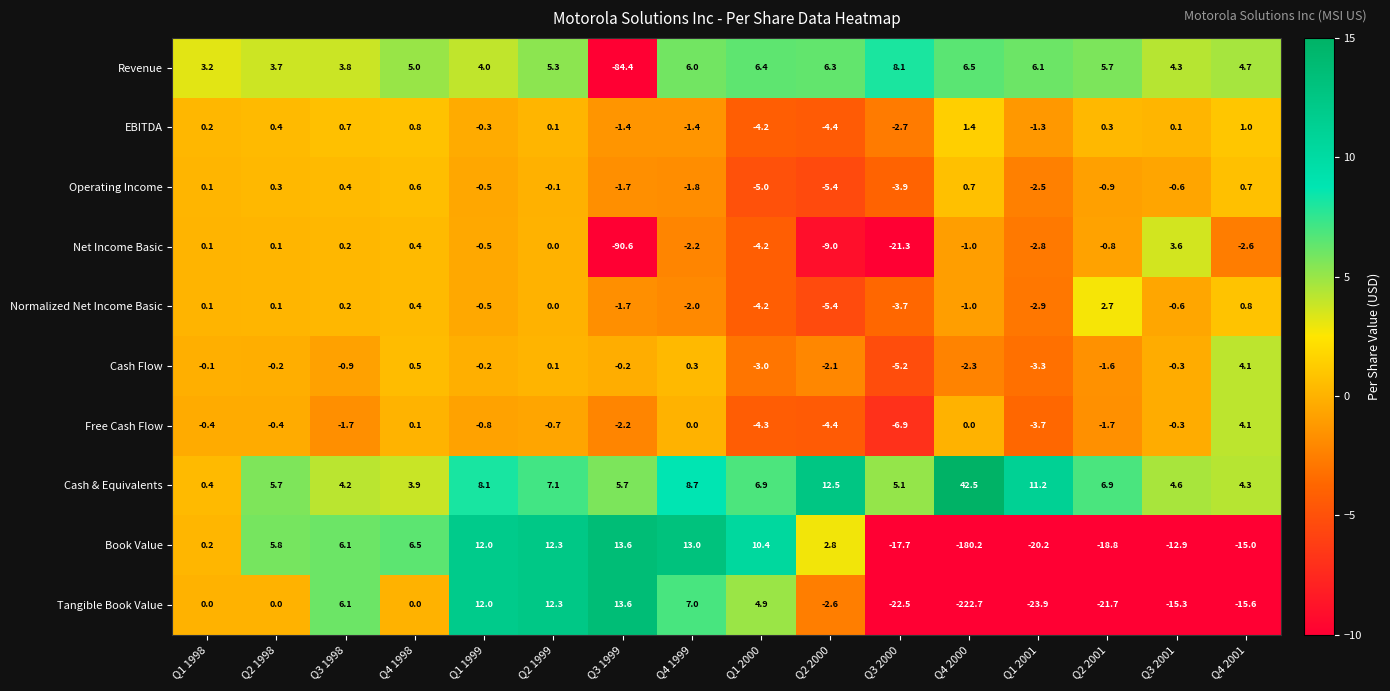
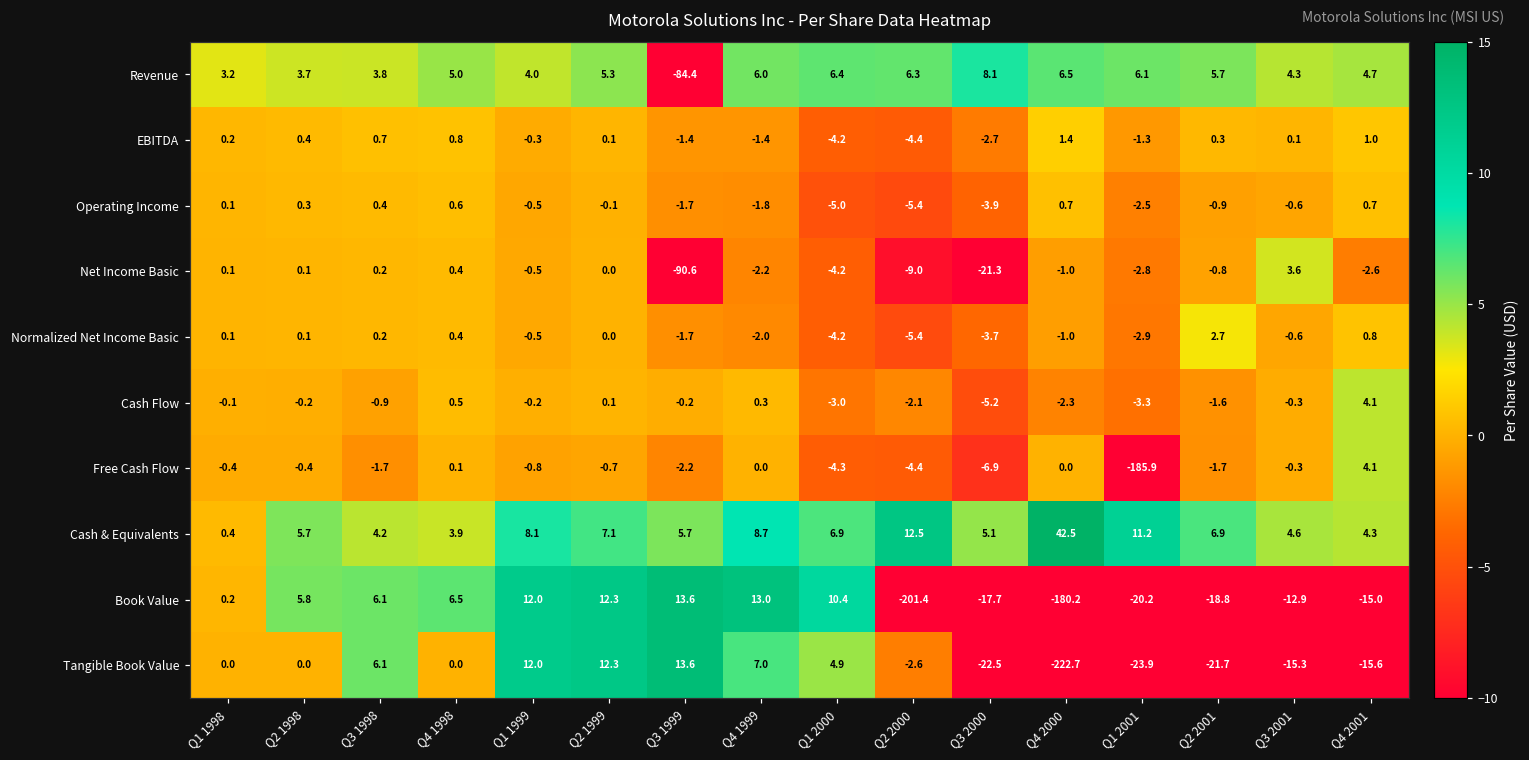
Free Cash Flow, Q1 2001: -3.7 -> -185.9
Book Value, Q2 2000: 2.8 -> -201.4
